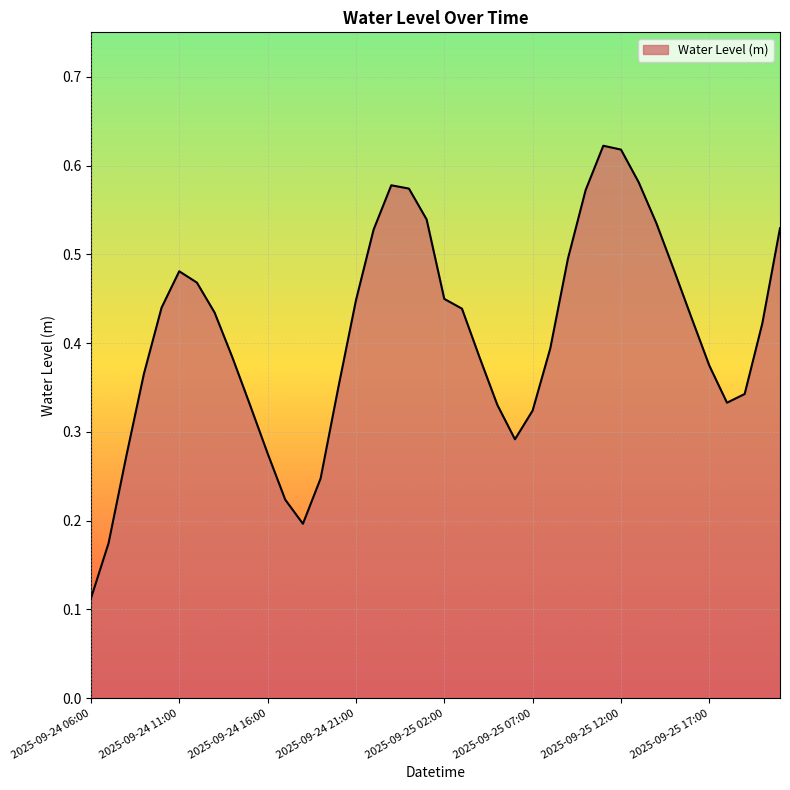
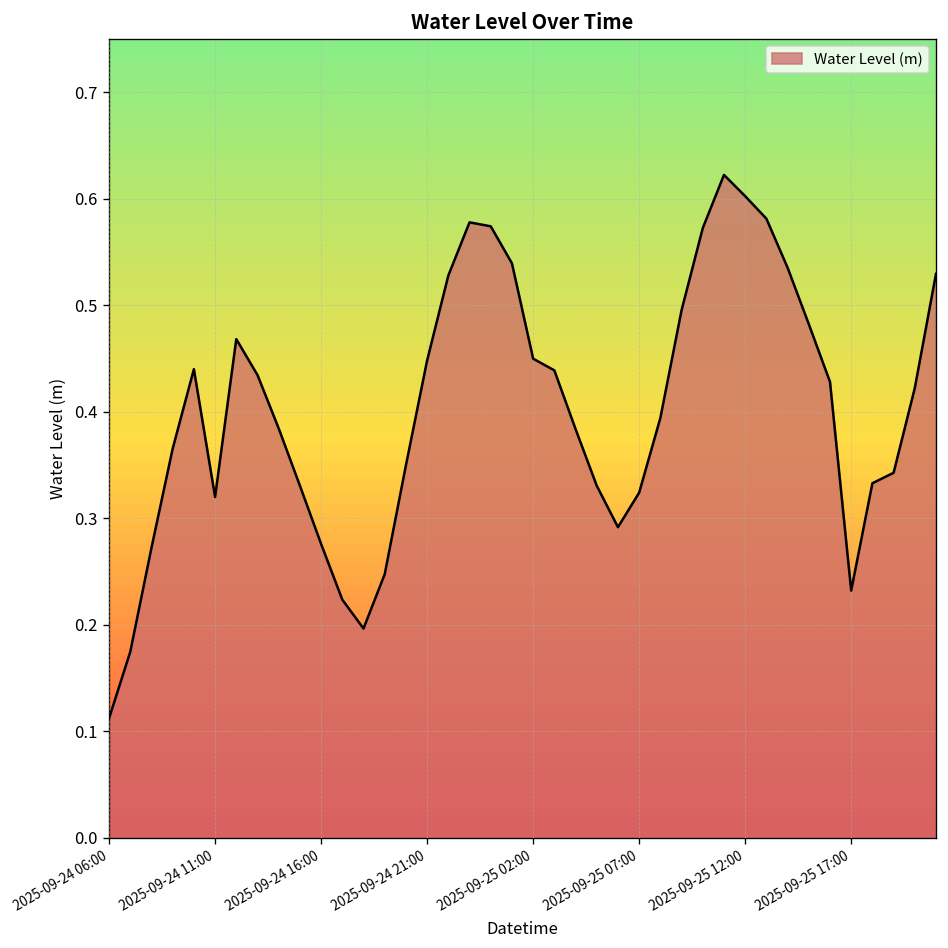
2025-09-24 11:00: 0.48 -> 0.32
2025-09-25 12:00: 0.62 -> 0.60
2025-09-25 17:00: 0.37 -> 0.23
